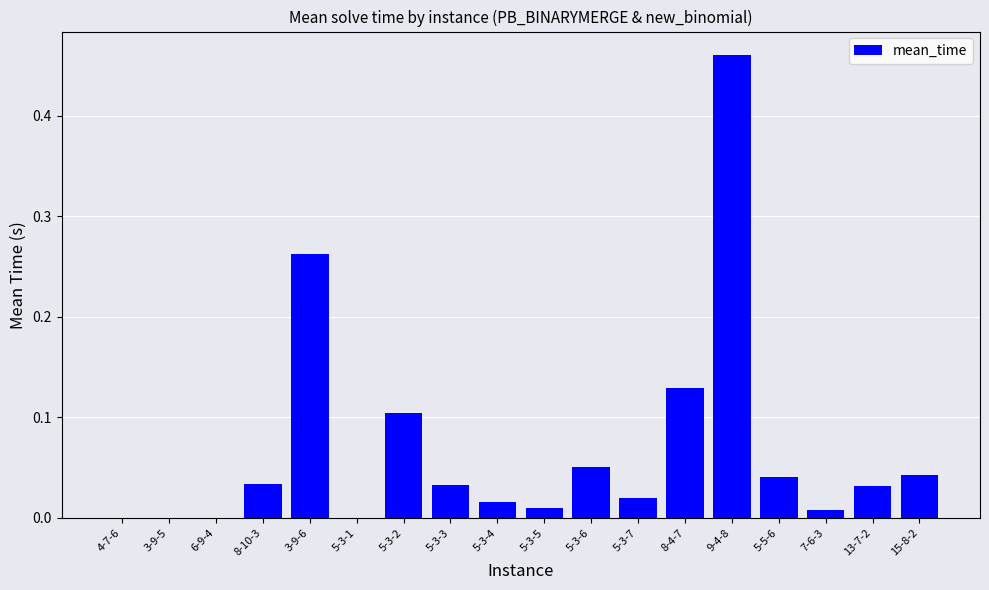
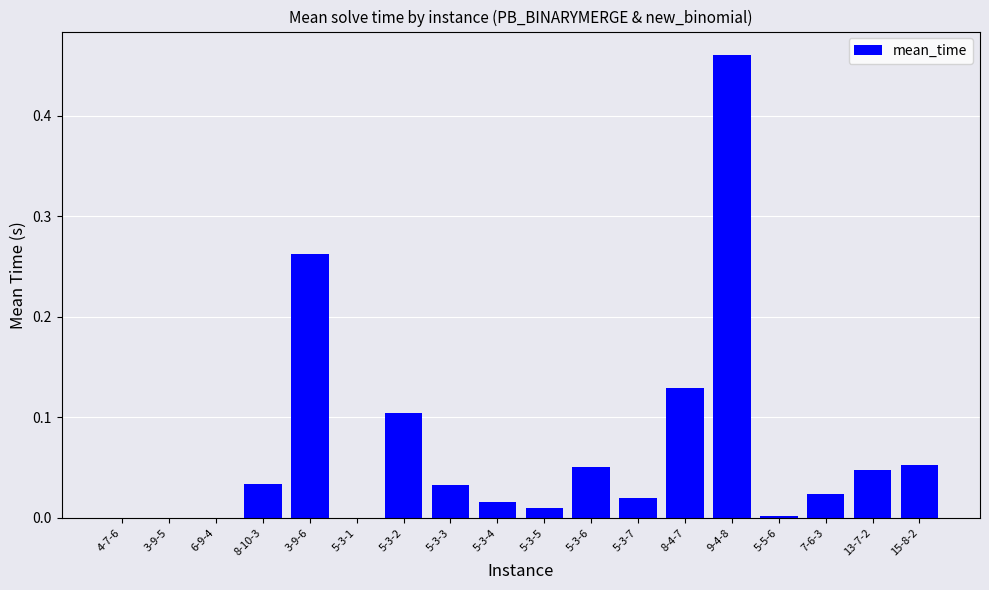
5-5-6: 0.041 -> 0.002
7-6-3: 0.008 -> 0.024
13-7-2: 0.032 -> 0.048
15-8-2: 0.043 -> 0.053
